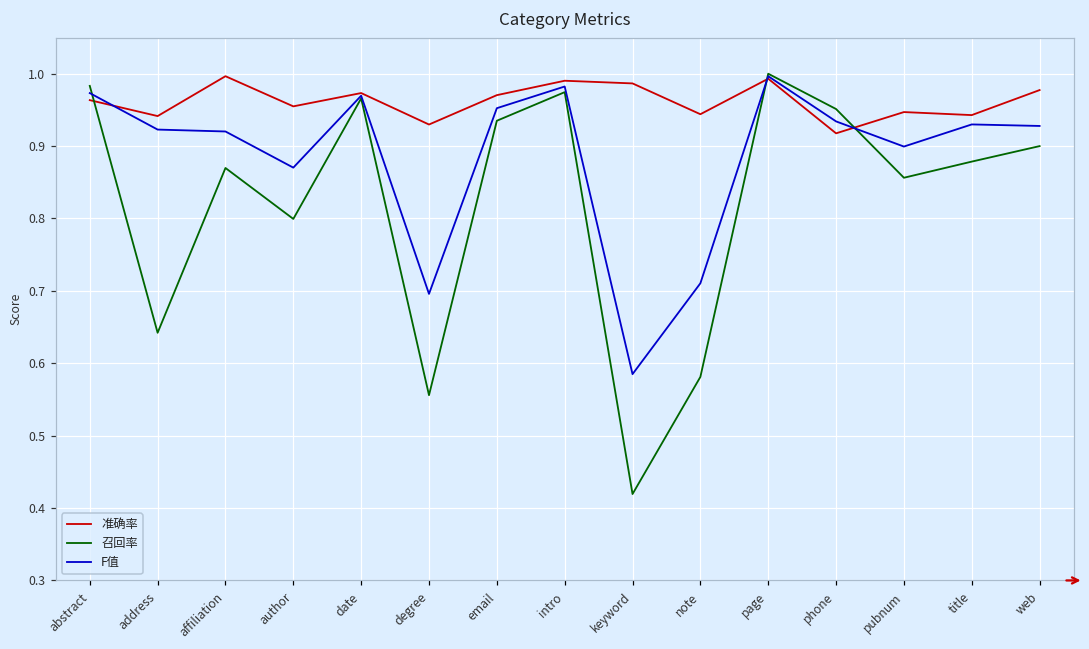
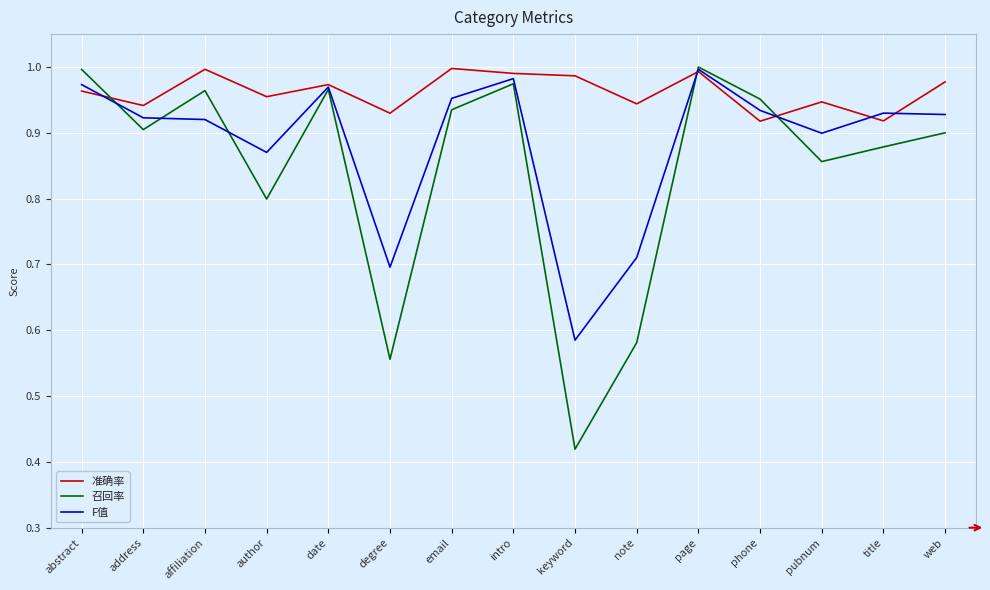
召回率, abstract: 0.98 -> 1.00
召回率, address: 0.64 -> 0.90
召回率, affiliation: 0.87 -> 0.96
准确率, email: 0.97 -> 1.00
准确率, title: 0.94 -> 0.92
